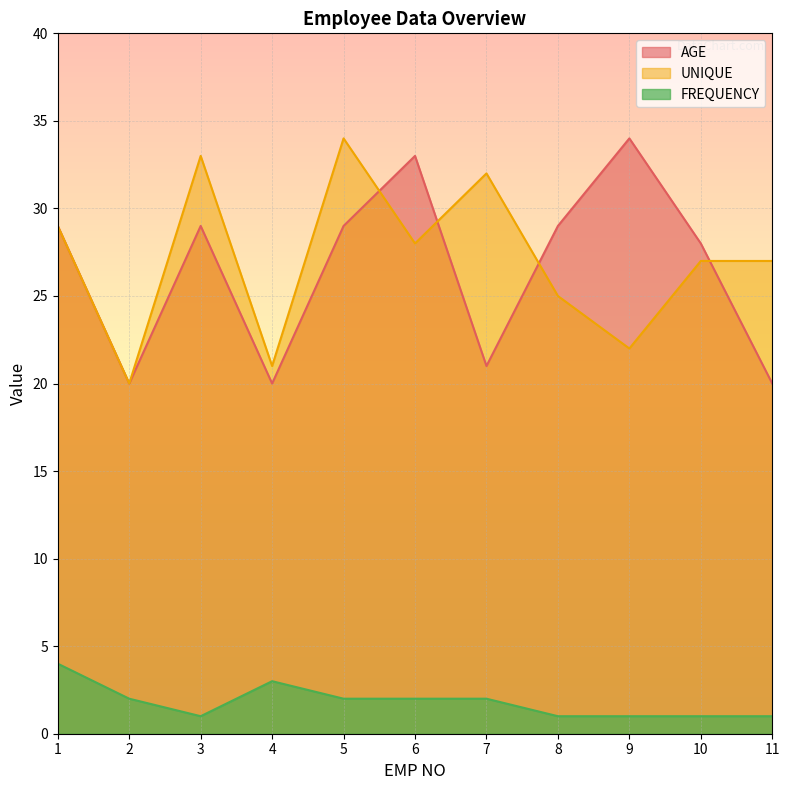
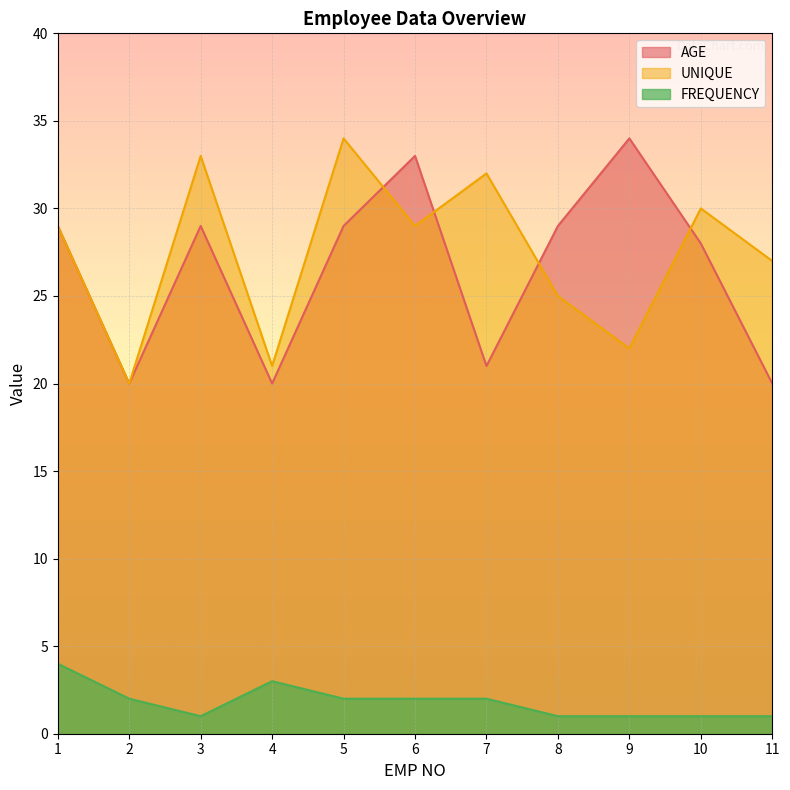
UNIQUE, 6: 28 -> 29
UNIQUE, 10: 27 -> 30
